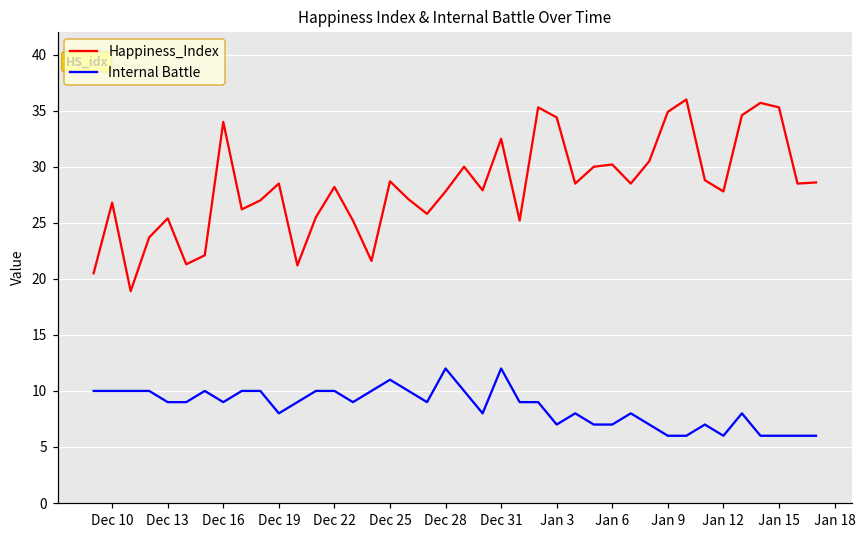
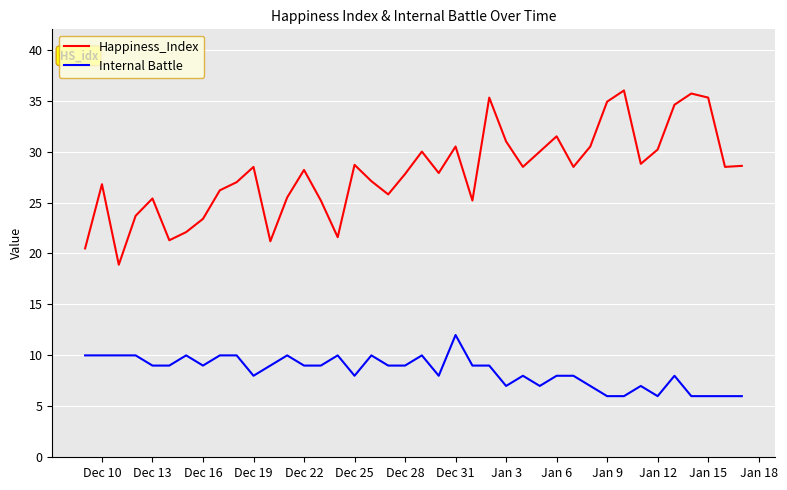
Happiness_Index, Dec 16: 34.0 -> 23.4
Internal Battle, Dec 22: 10 -> 9
Internal Battle, Dec 25: 11 -> 8
Internal Battle, Dec 28: 12 -> 9
Happiness_Index, Dec 31: 32.5 -> 30.5
Happiness_Index, Jan 3: 34.4 -> 31.0
Happiness_Index, Jan 6: 30.2 -> 31.5
Internal Battle, Jan 6: 7 -> 8
Happiness_Index, Jan 12: 27.8 -> 30.2
